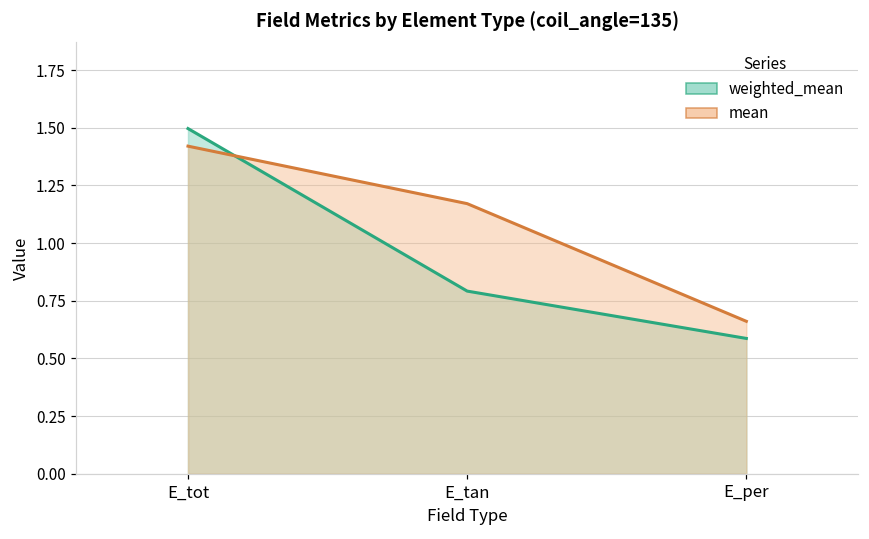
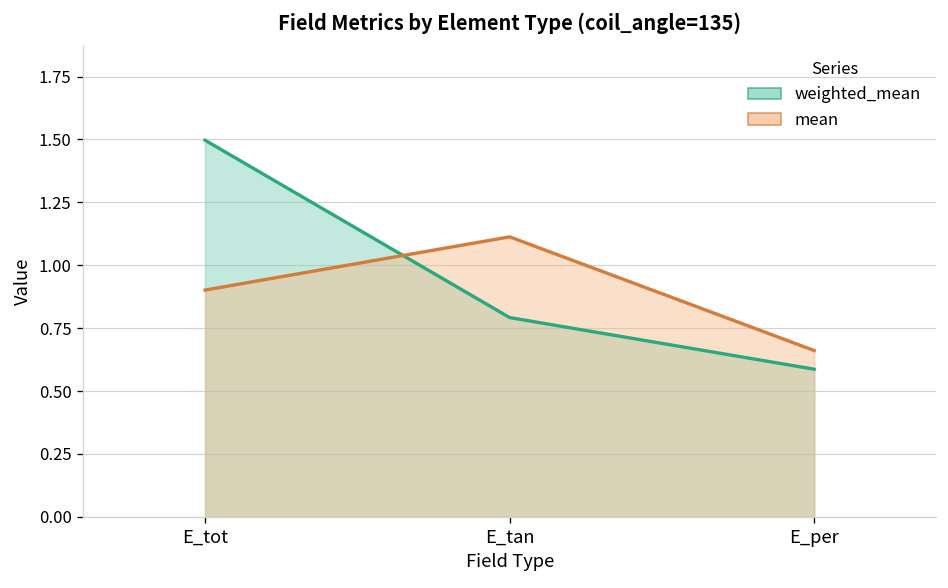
mean, E_tot: 1.42 -> 0.90
mean, E_tan: 1.17 -> 1.11
